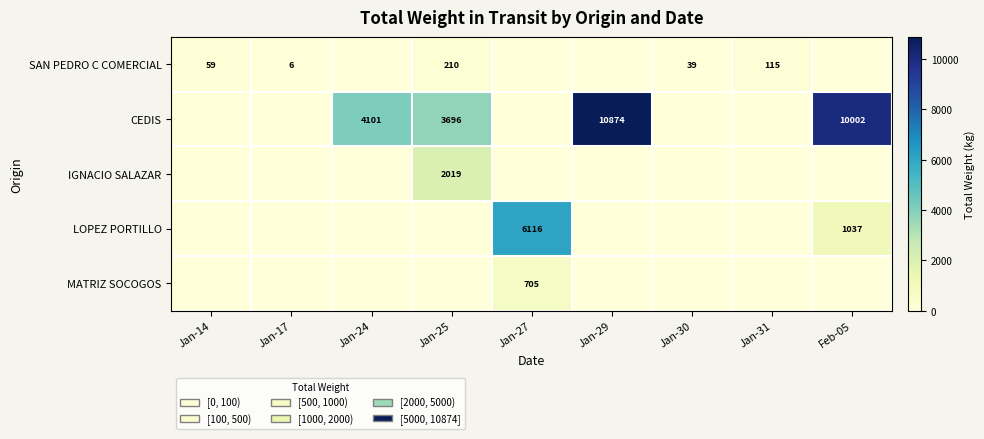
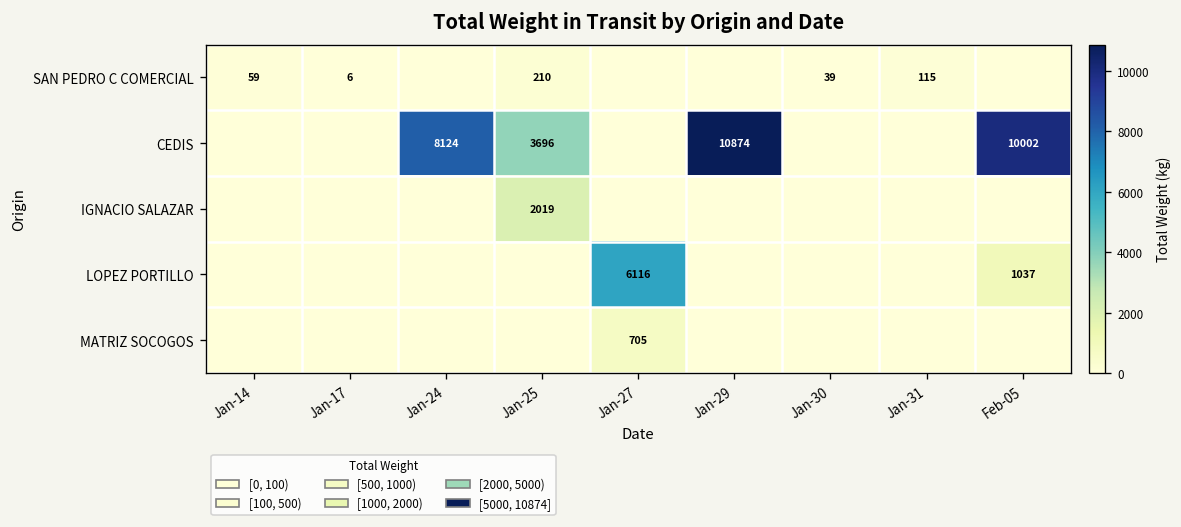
CEDIS, Jan-24: 4101 -> 8124
